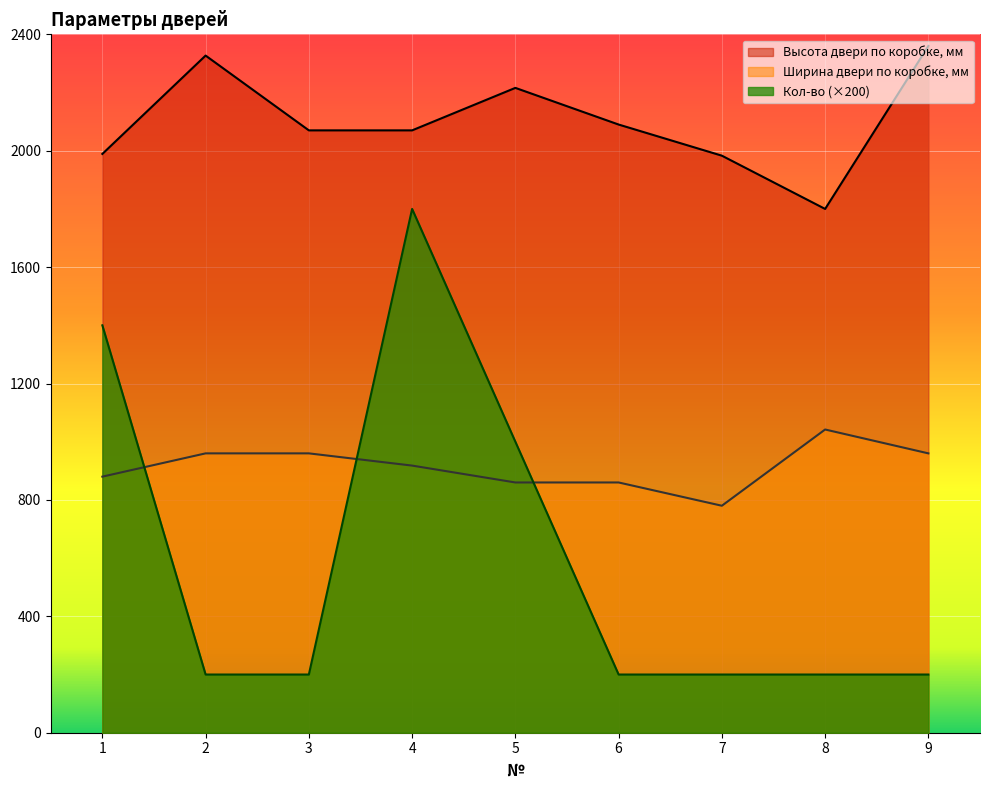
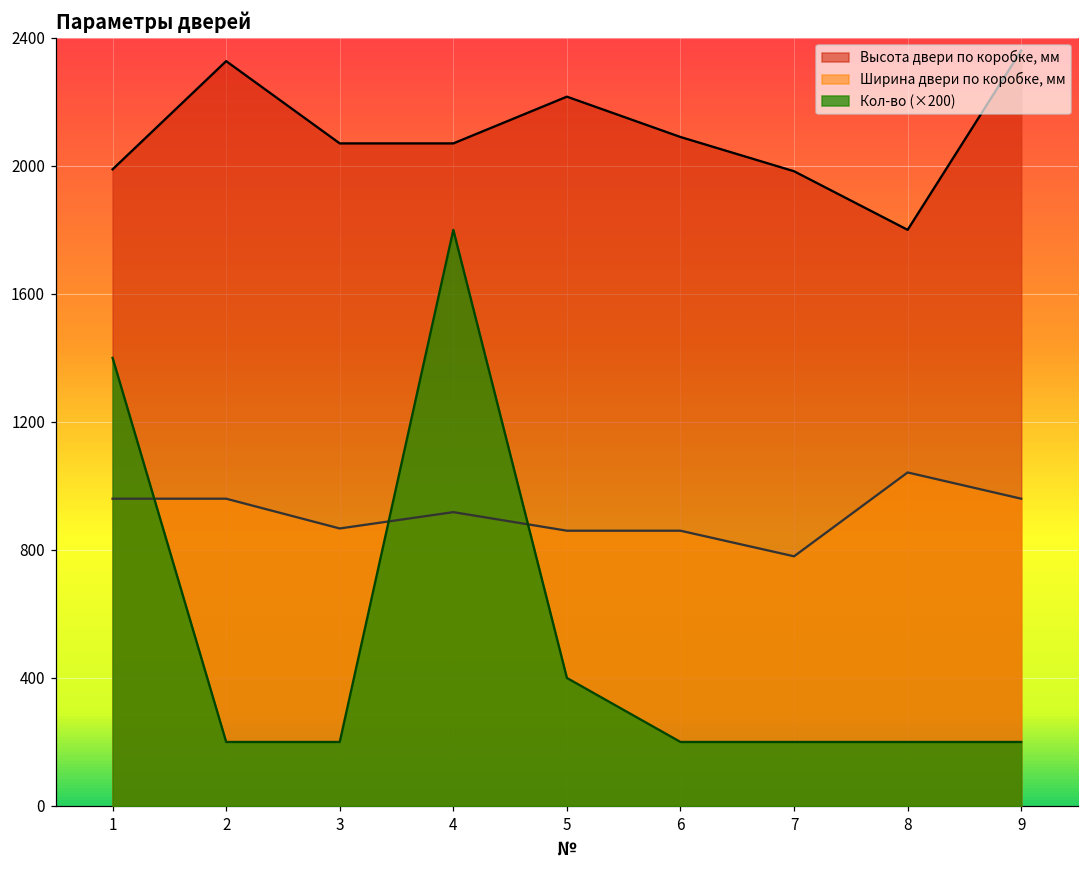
Ширина двери по коробке, мм, 1: 880 -> 960
Ширина двери по коробке, мм, 3: 960 -> 870
Кол-во (×200), 5: 1000 -> 400
